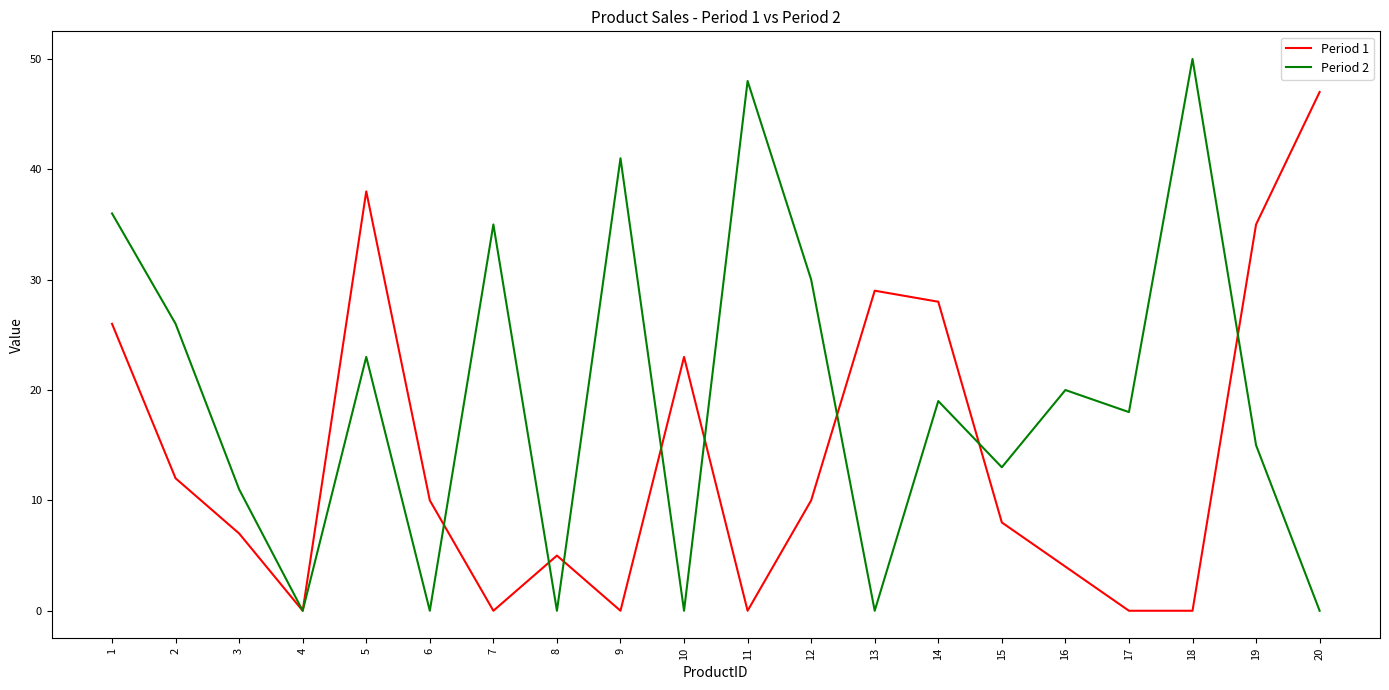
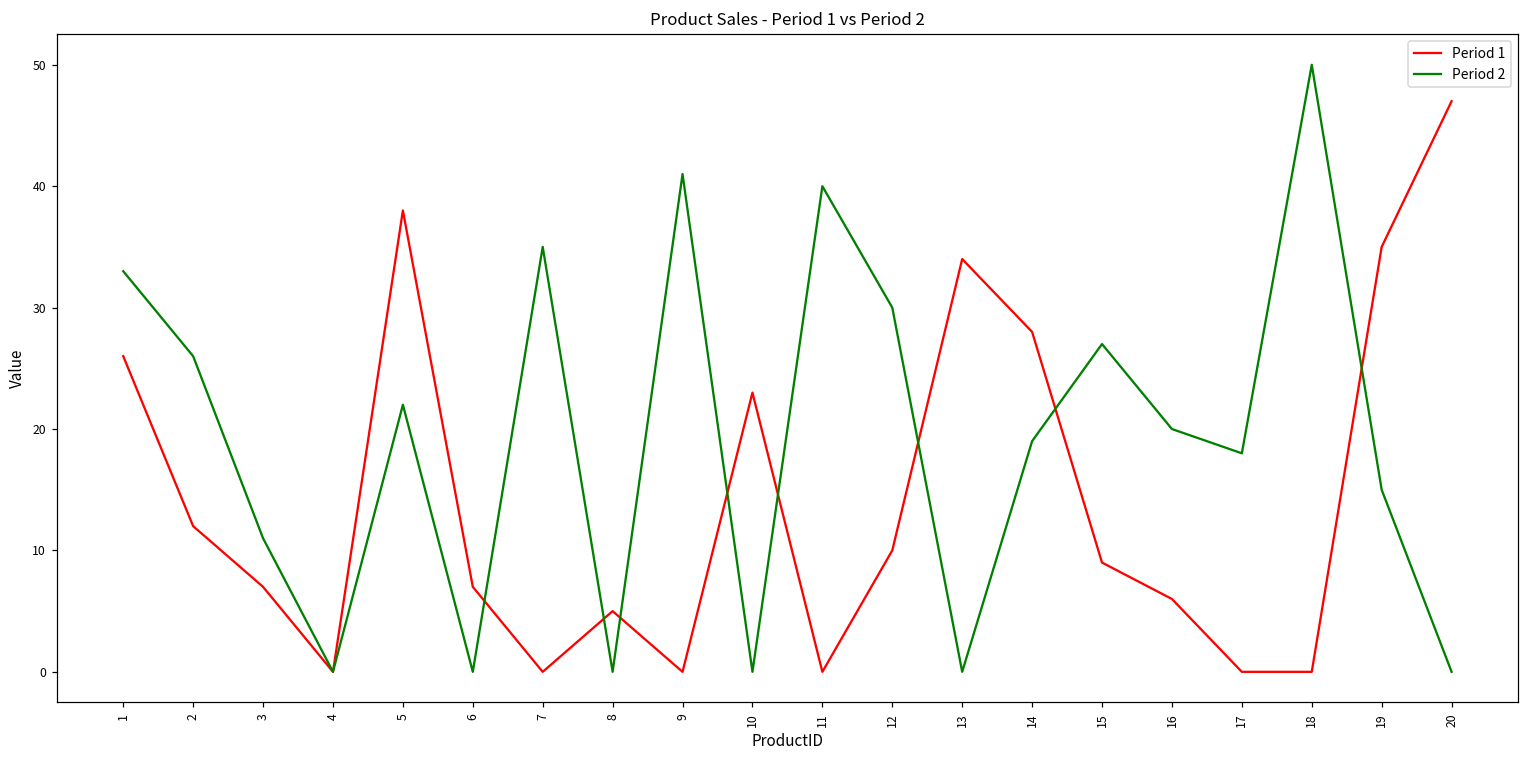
Period 2, 1: 36 -> 33
Period 2, 5: 23 -> 22
Period 1, 6: 10 -> 7
Period 2, 11: 48 -> 40
Period 1, 13: 29 -> 34
Period 1, 15: 8 -> 9
Period 2, 15: 13 -> 27
Period 1, 16: 4 -> 6
